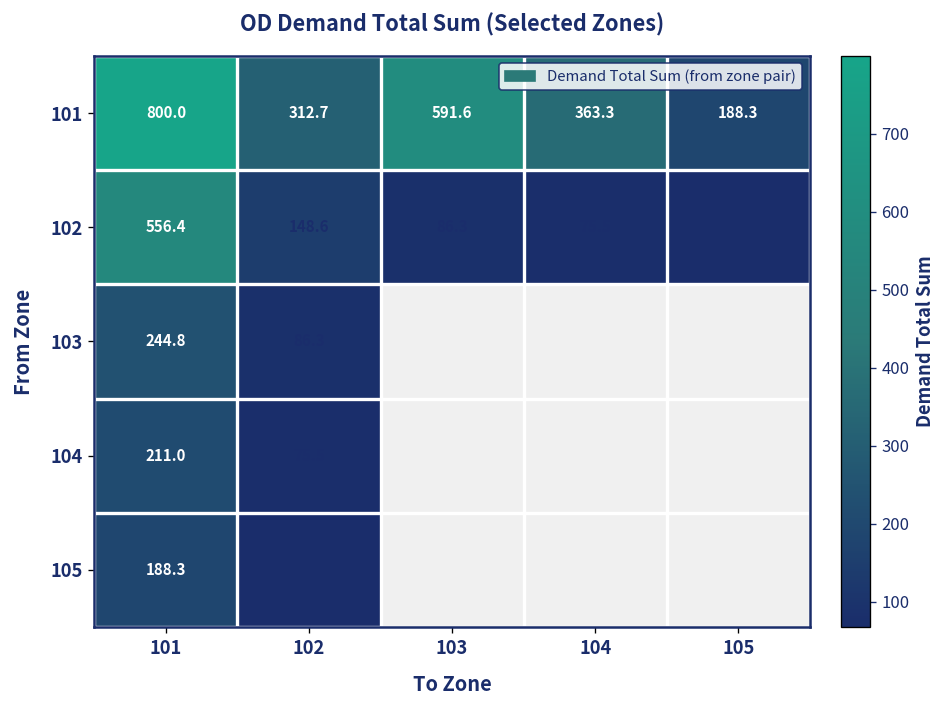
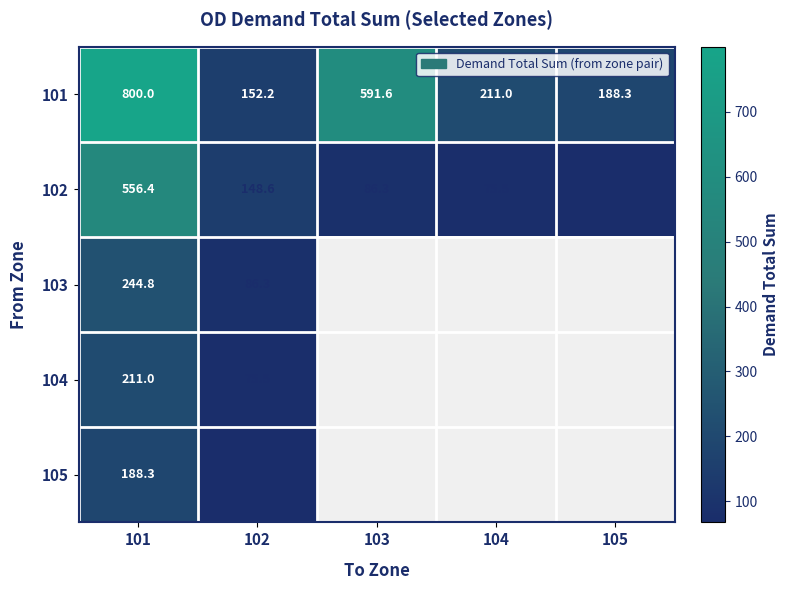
101, 102: 312.7 -> 152.2
101, 104: 363.3 -> 211.0
